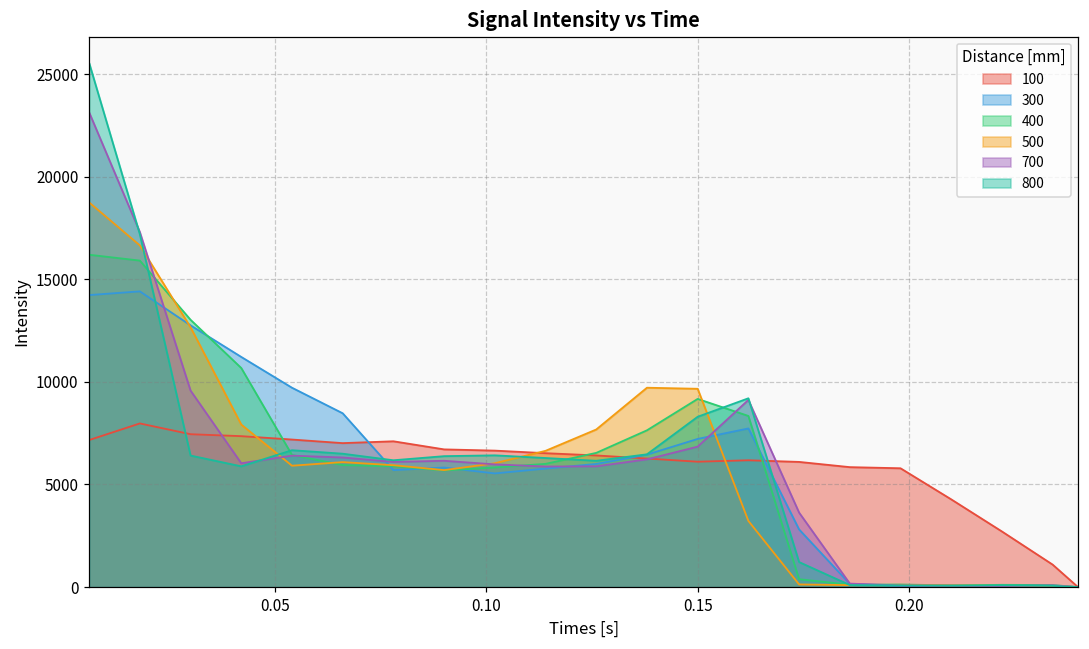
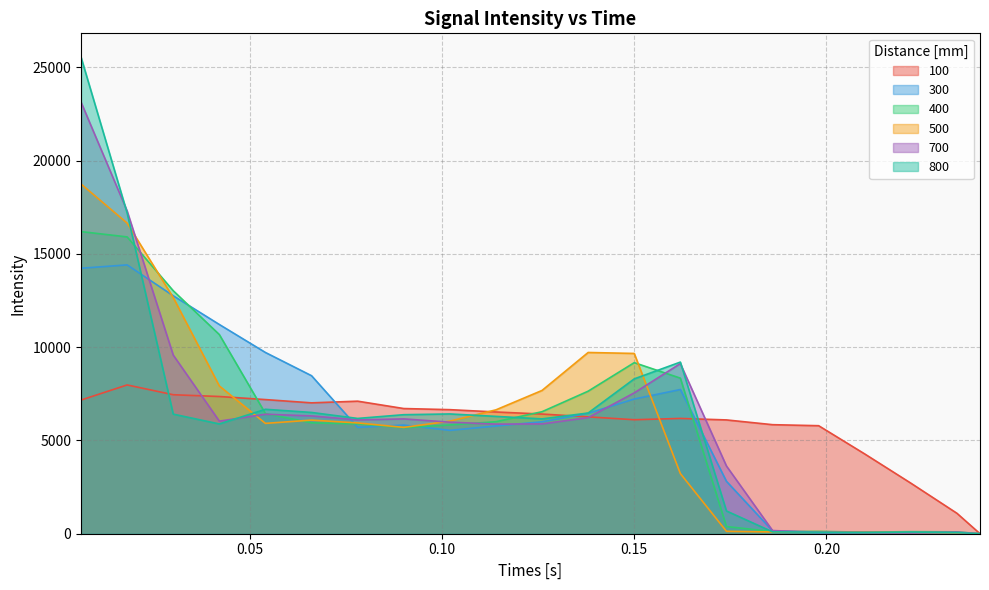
700, 0.15: 6800 -> 7600
